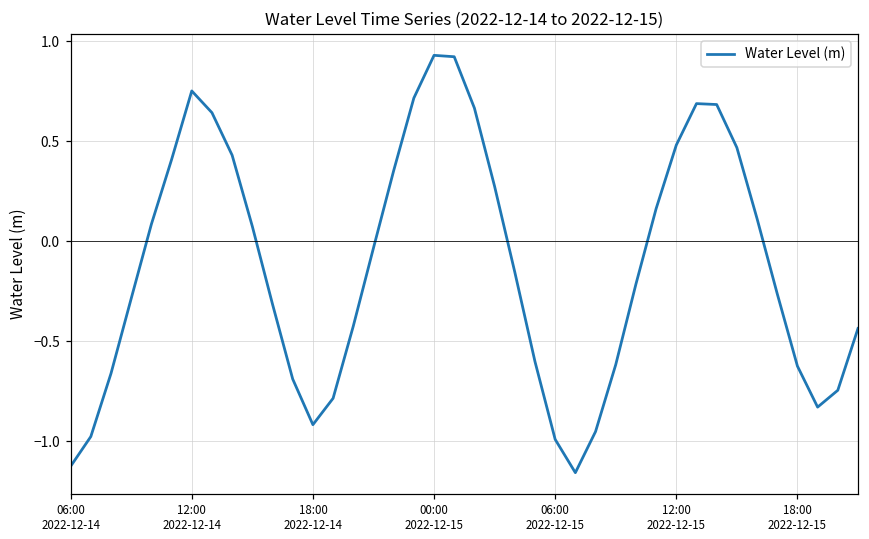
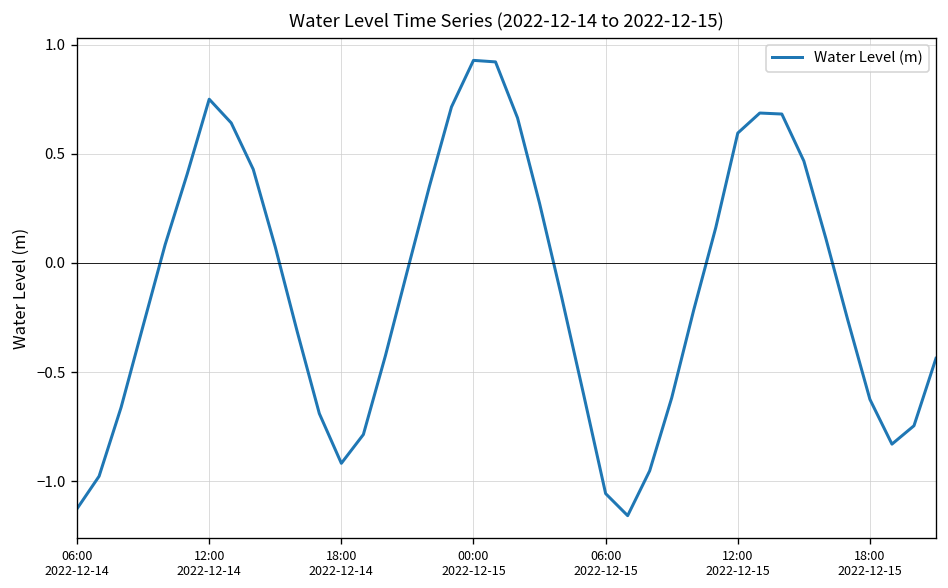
06:00 2022-12-15: -0.99 -> -1.06
12:00 2022-12-15: 0.48 -> 0.60
